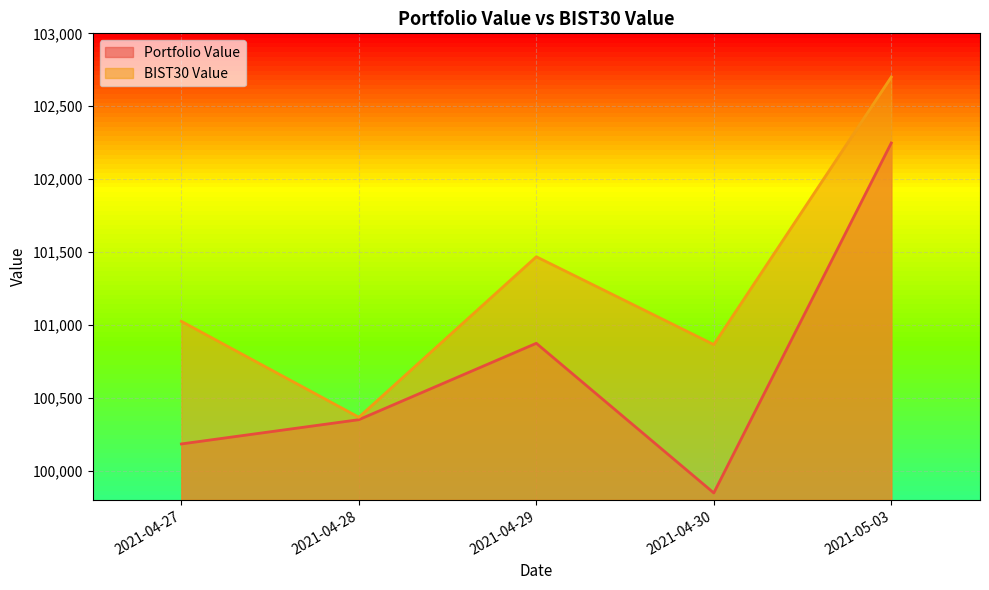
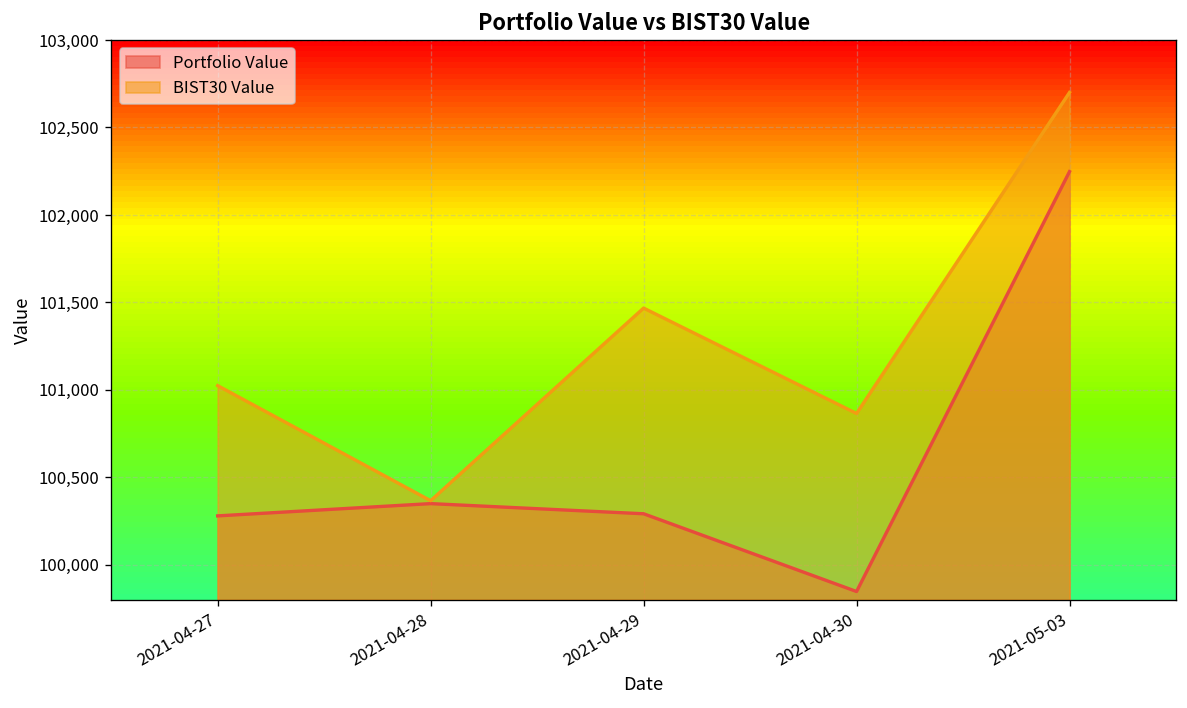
Portfolio Value, 2021-04-27: 100,180 -> 100,280
Portfolio Value, 2021-04-29: 100,870 -> 100,290
